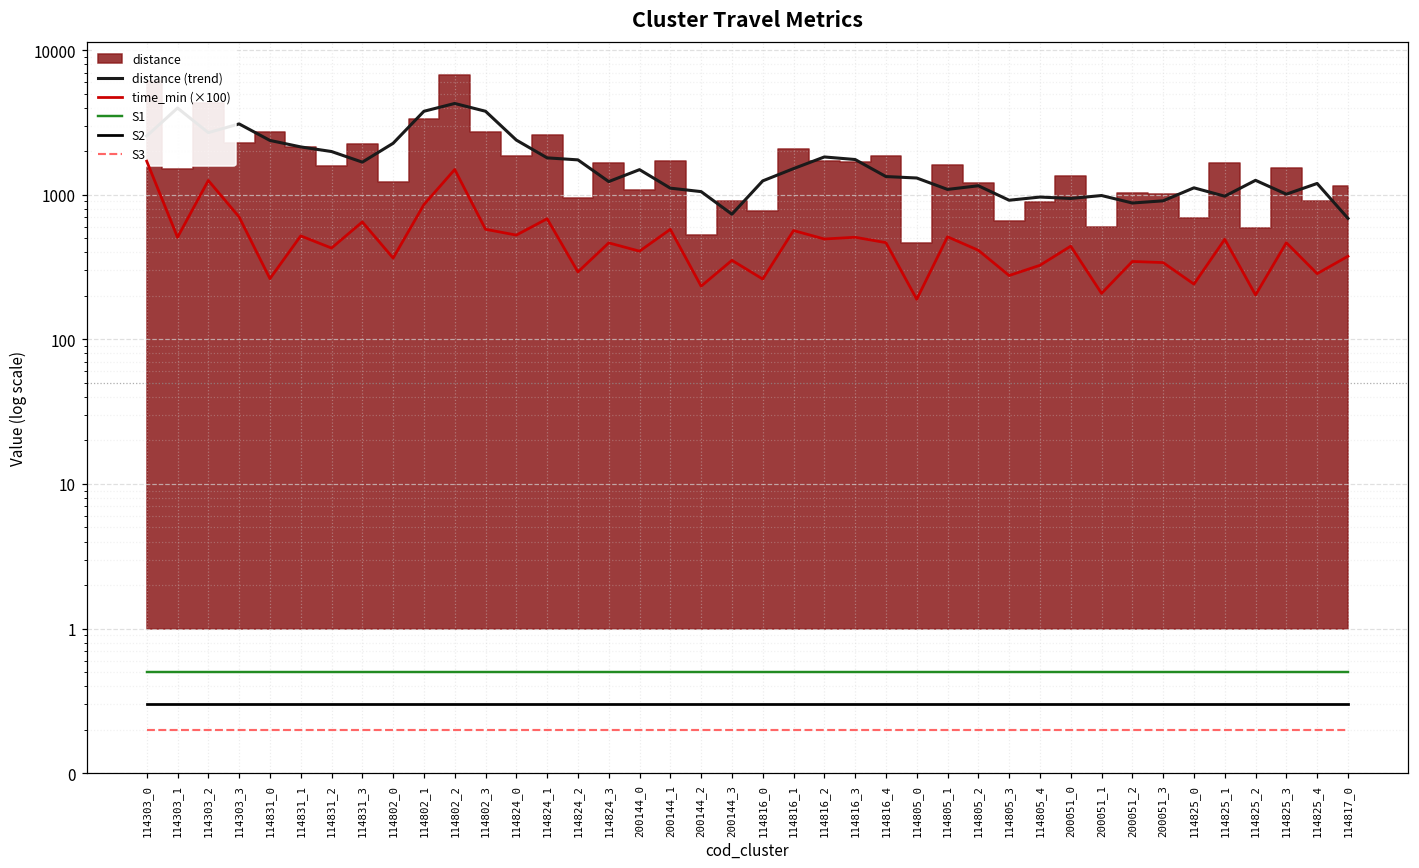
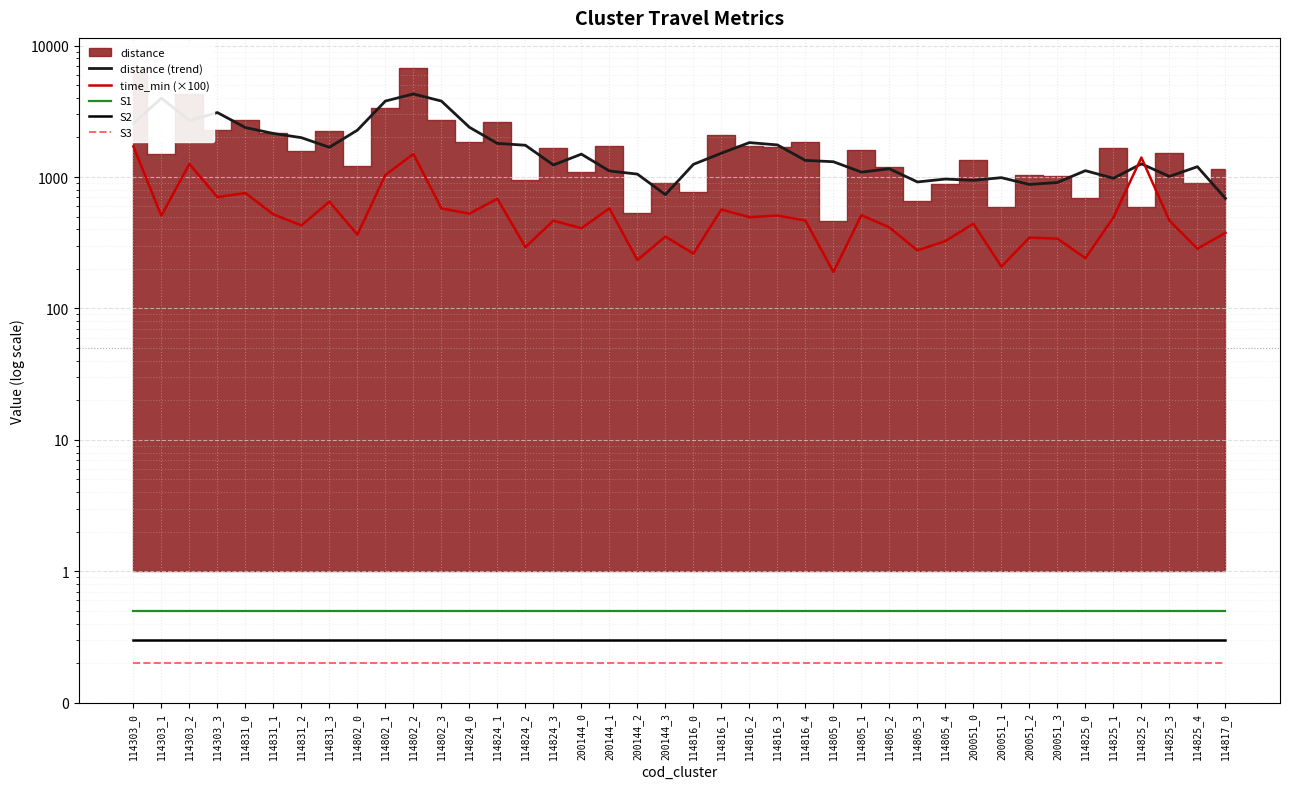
time_min (×100), 114831_0: 260 -> 800
time_min (×100), 114802_1: 900 -> 1000
time_min (×100), 114825_2: 200 -> 1400
